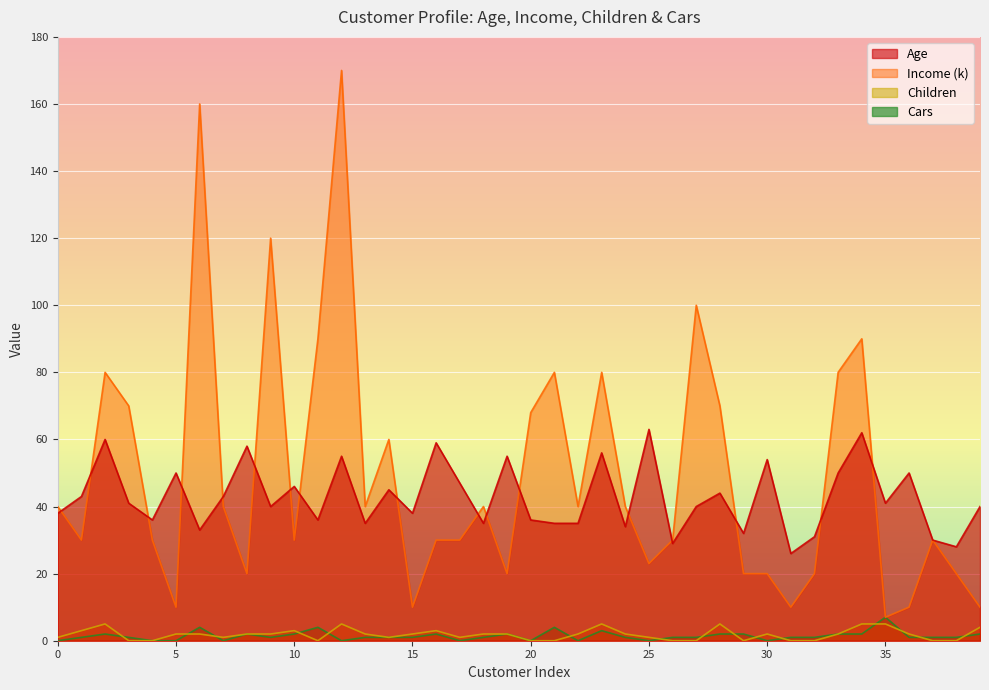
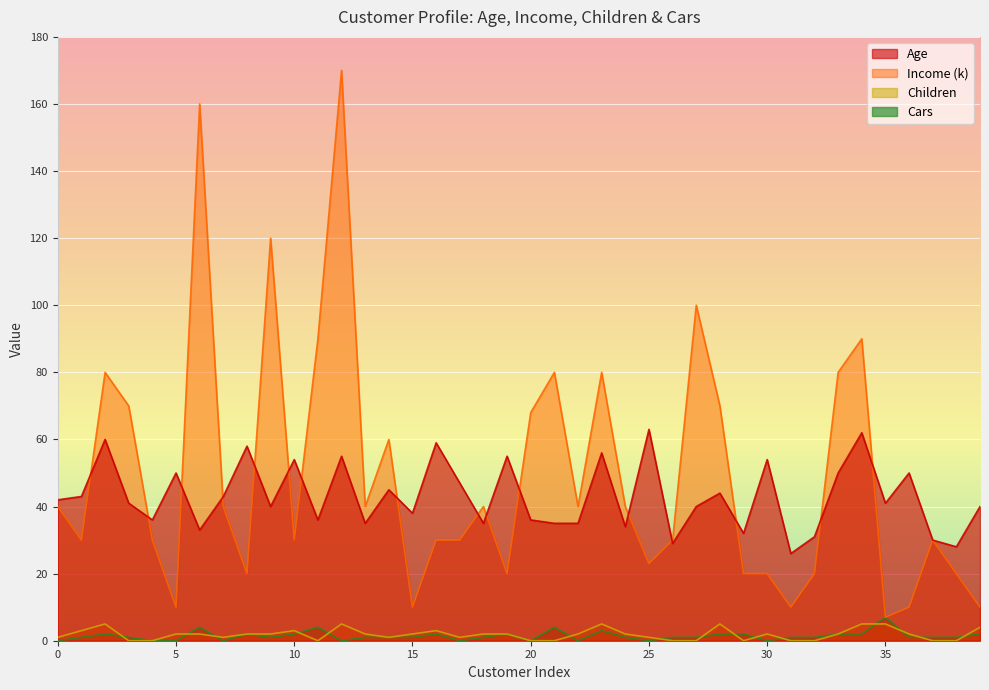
Age, 0: 38 -> 42
Age, 10: 46 -> 54
